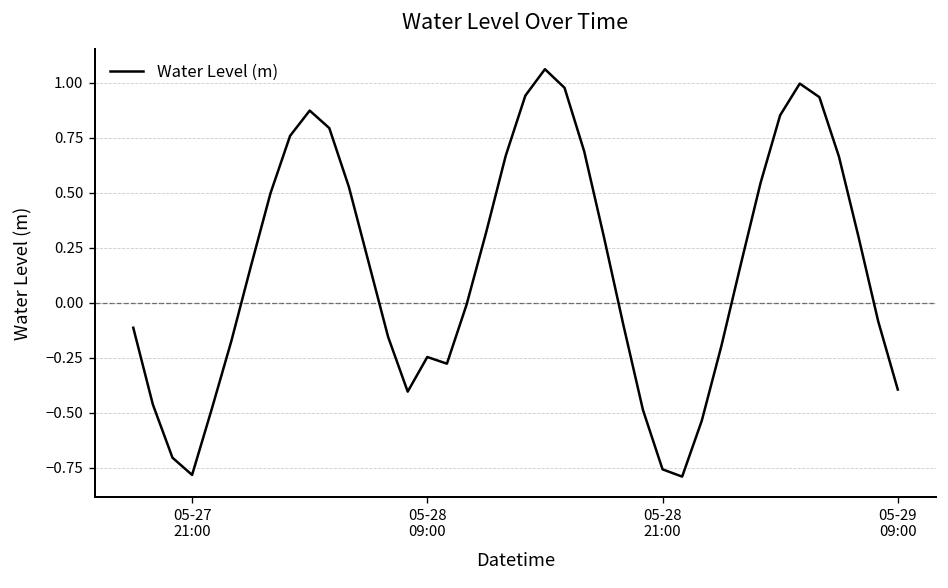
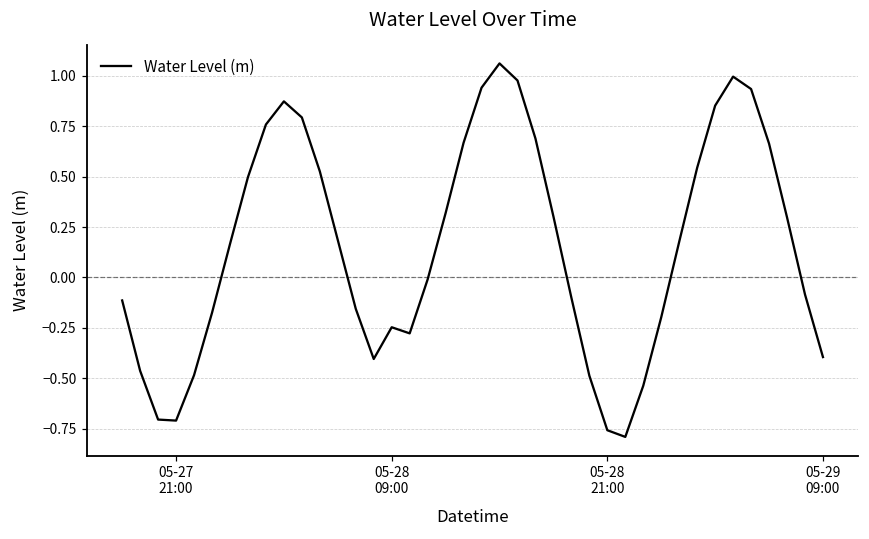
05-27 21:00: -0.78 -> -0.71
